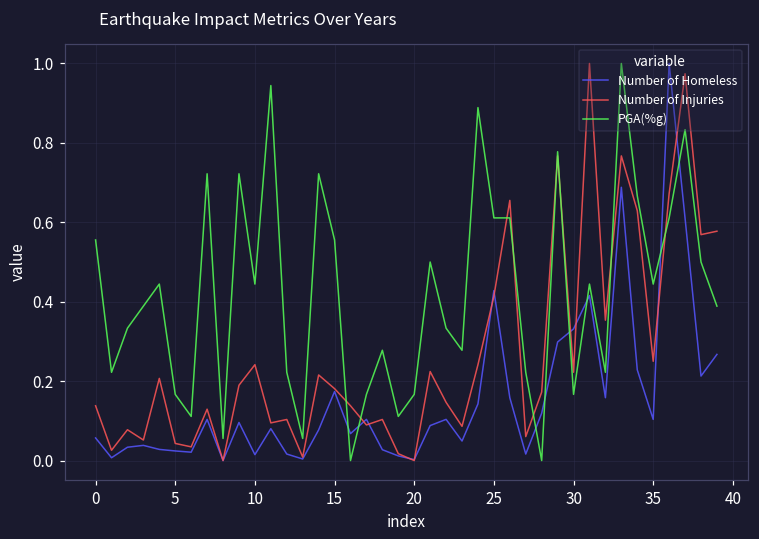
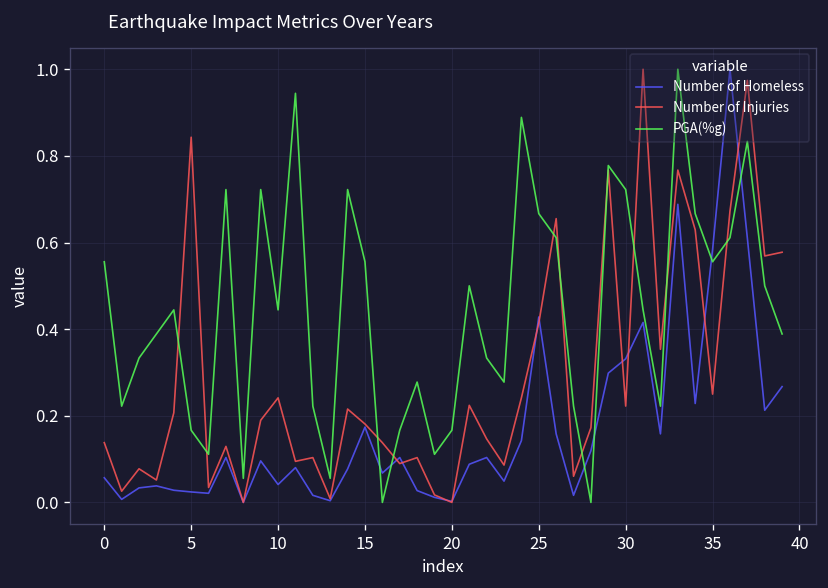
Number of Injuries, 5: 0.04 -> 0.84
Number of Homeless, 10: 0.01 -> 0.04
PGA(%g), 25: 0.61 -> 0.67
PGA(%g), 30: 0.17 -> 0.72
Number of Homeless, 35: 0.10 -> 0.58
PGA(%g), 35: 0.44 -> 0.56
